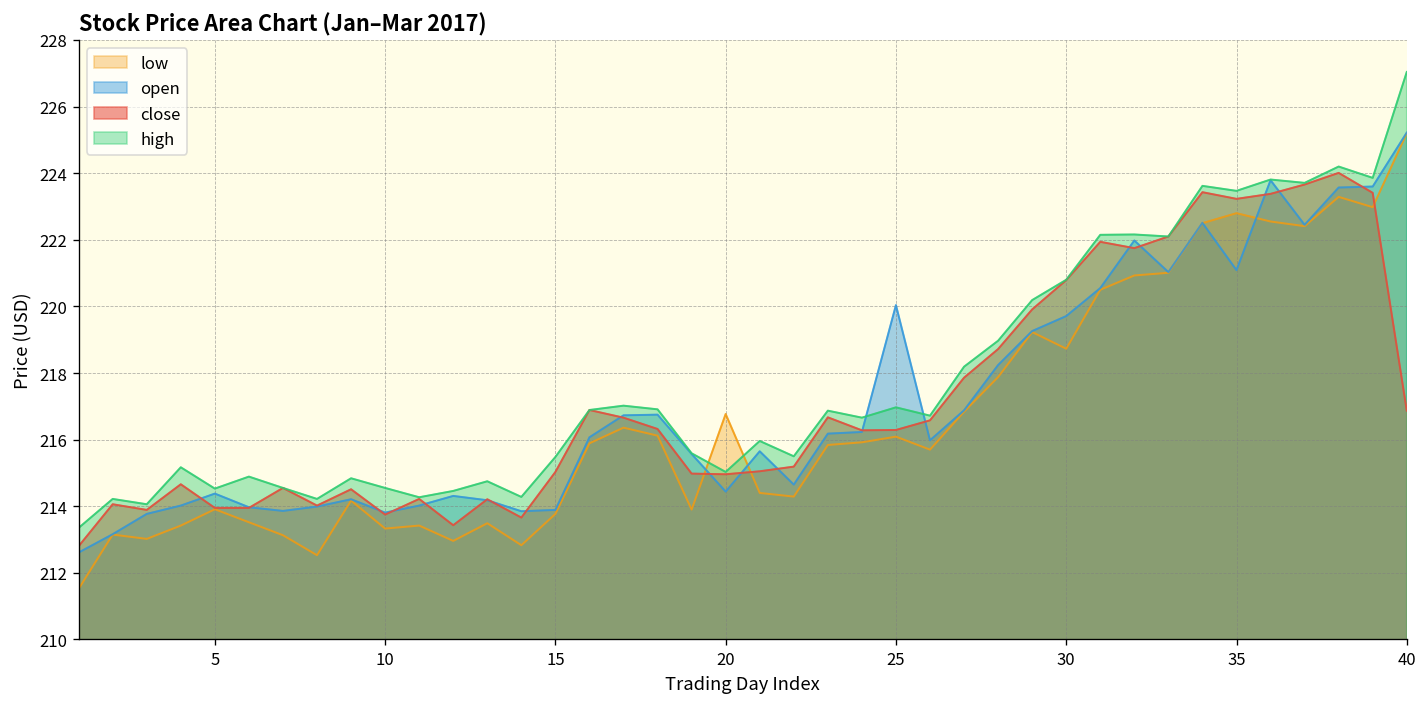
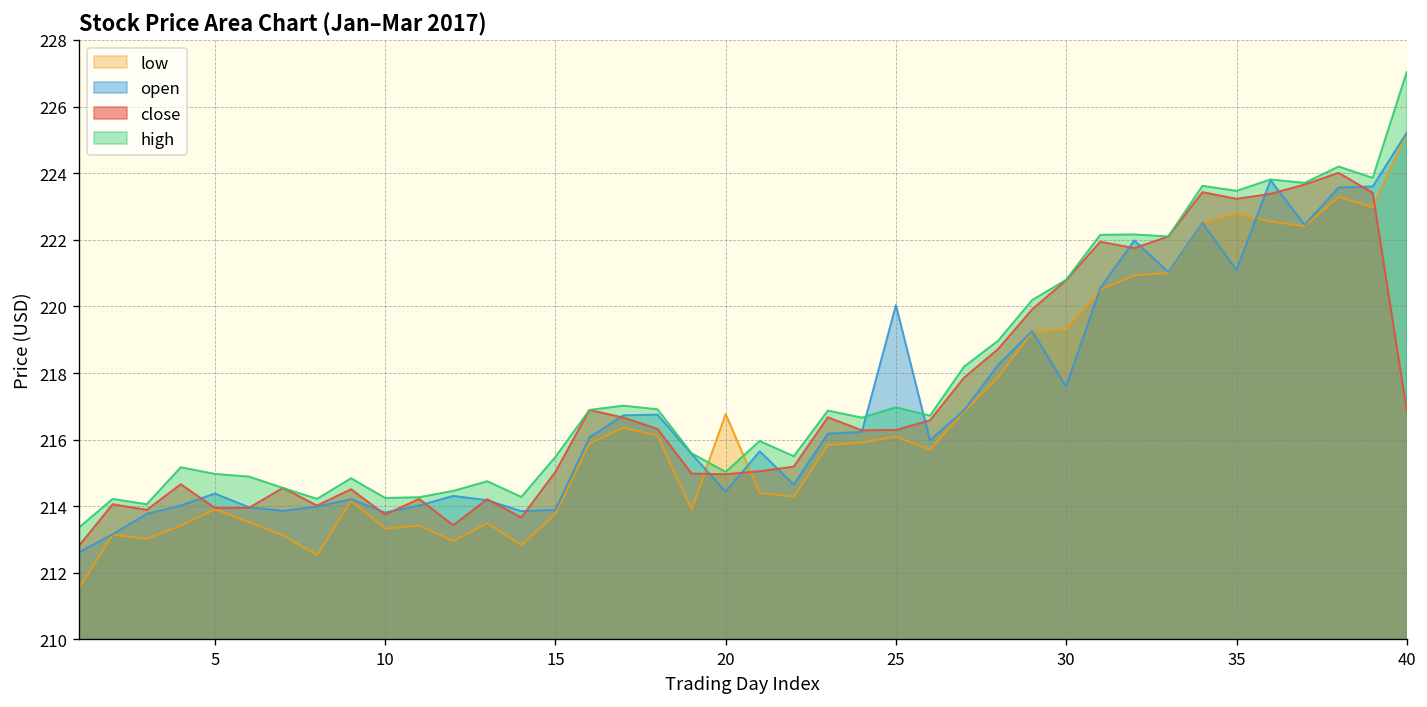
high, 5: 214.5 -> 215.0
high, 10: 214.6 -> 214.3
low, 30: 218.7 -> 219.3
open, 30: 219.7 -> 217.6
